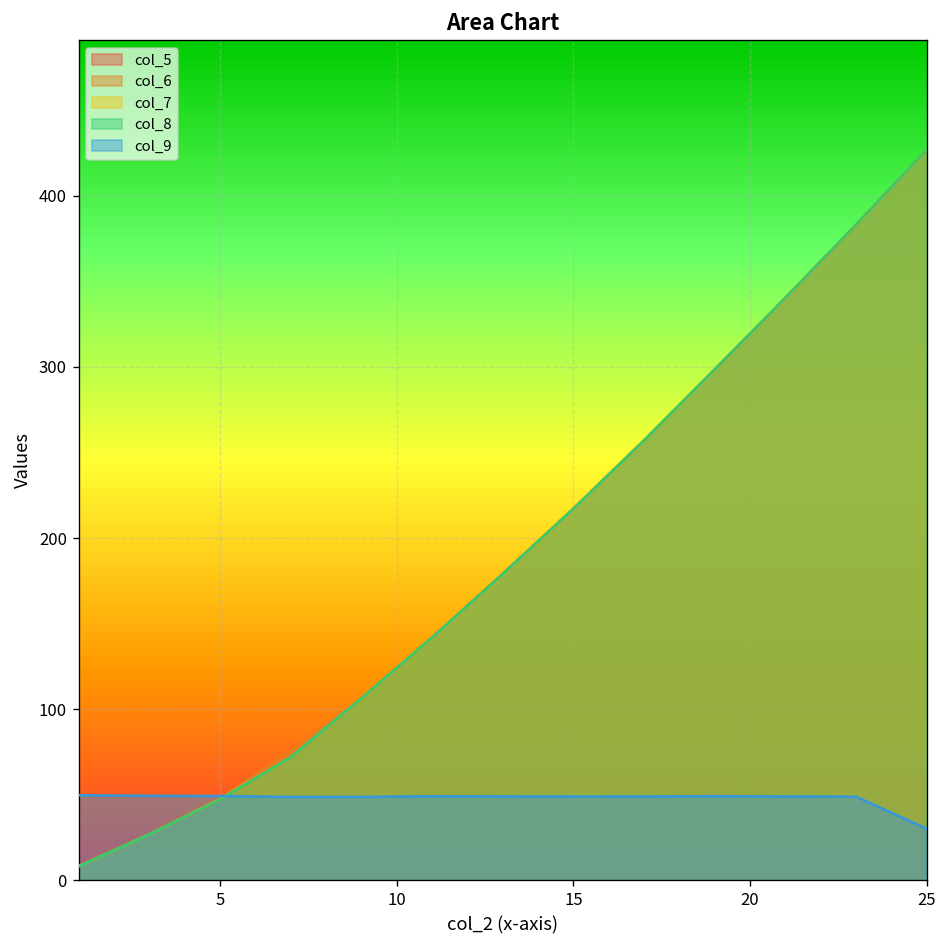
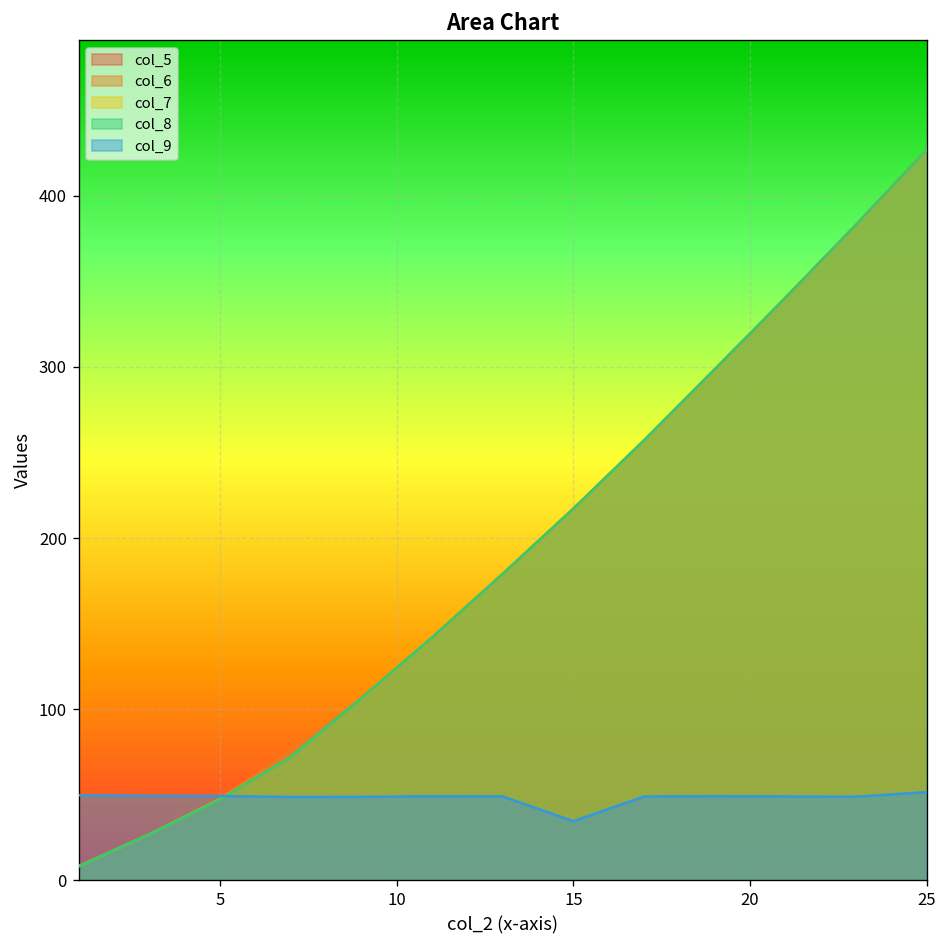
col_9, 15: 49 -> 35
col_9, 25: 30 -> 52
